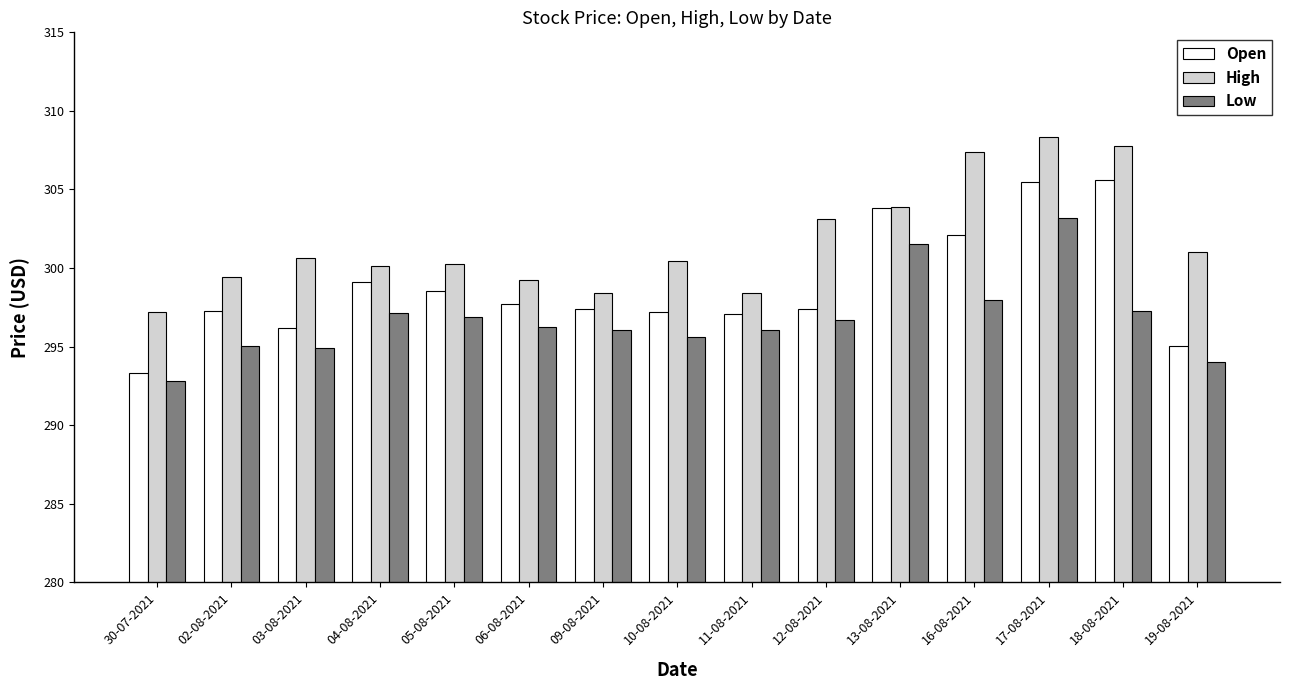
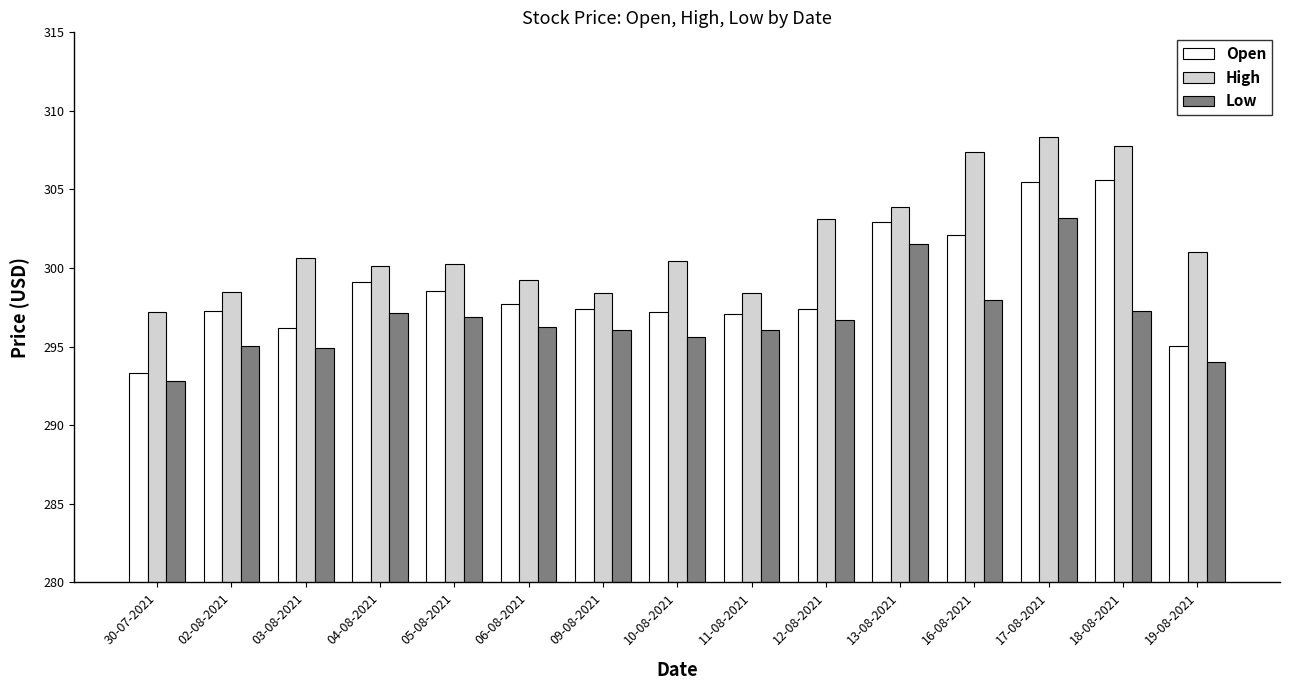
High, 02-08-2021: 299.4 -> 298.5
Open, 13-08-2021: 303.9 -> 302.9
